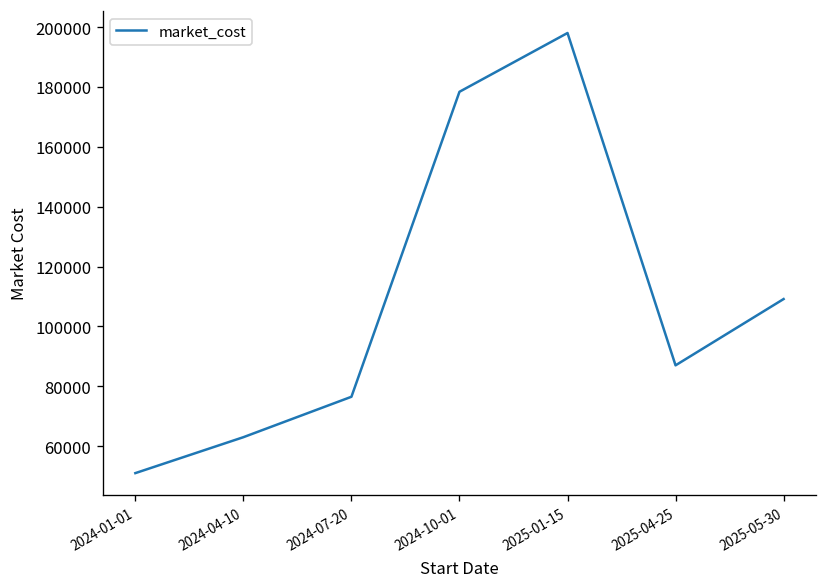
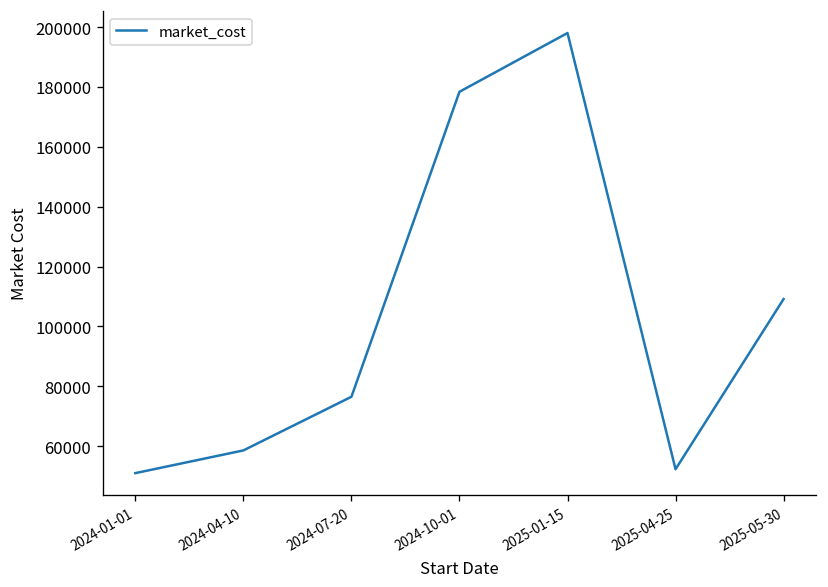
2024-04-10: 63000 -> 59000
2025-04-25: 87000 -> 52000
